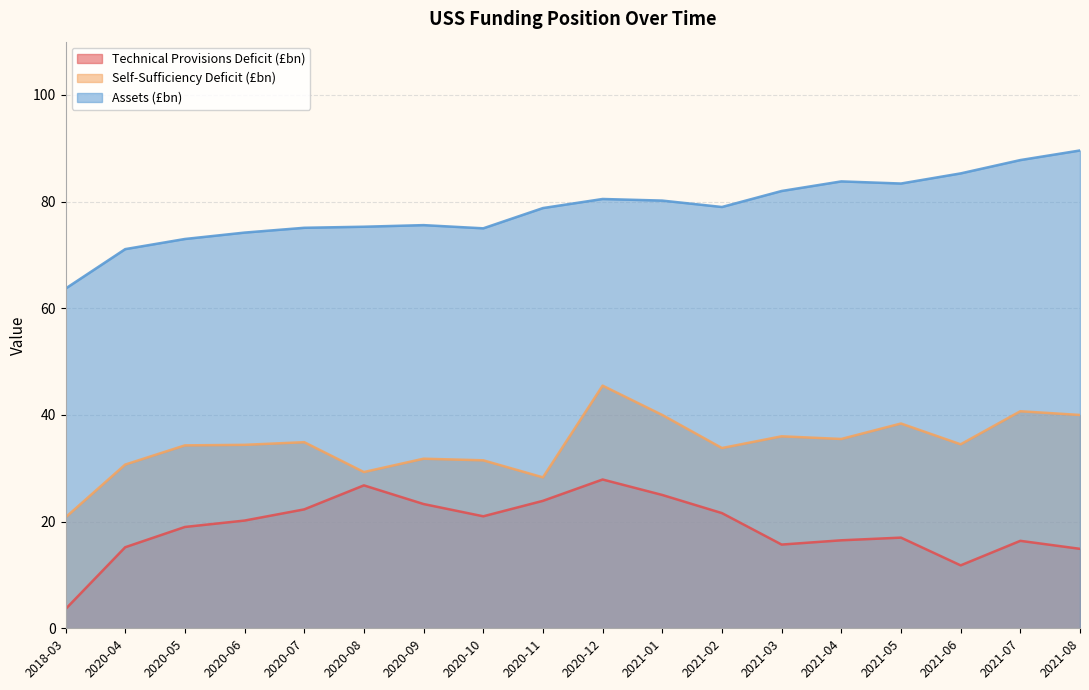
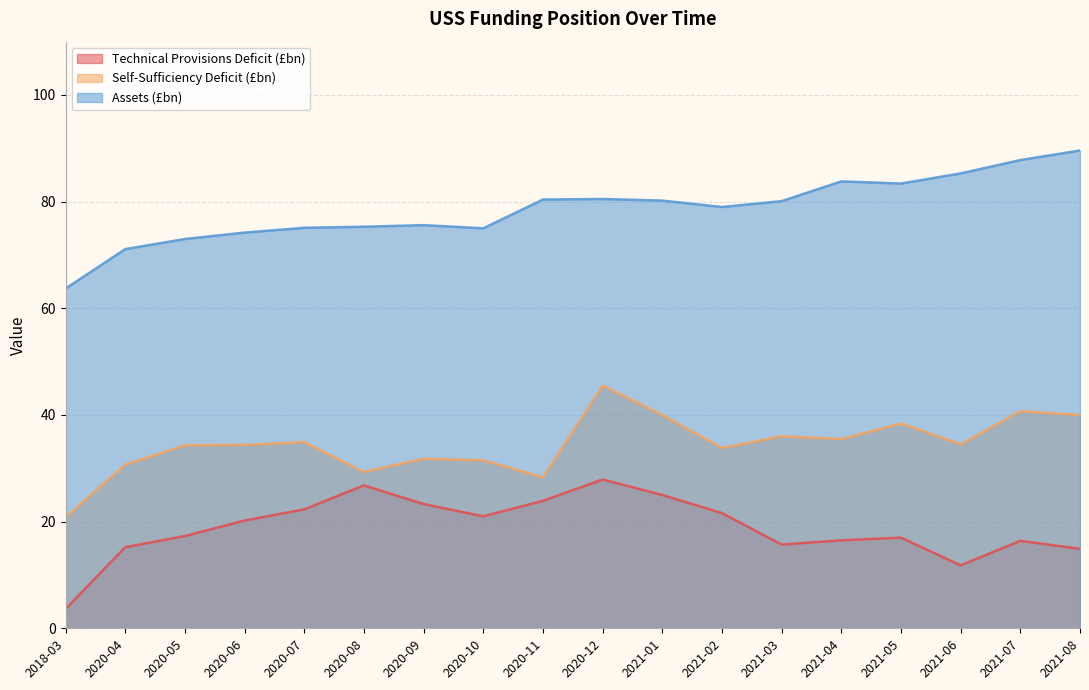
Technical Provisions Deficit (£bn), 2020-05: 19 -> 17
Assets (£bn), 2020-11: 79 -> 80
Assets (£bn), 2021-03: 82 -> 80
